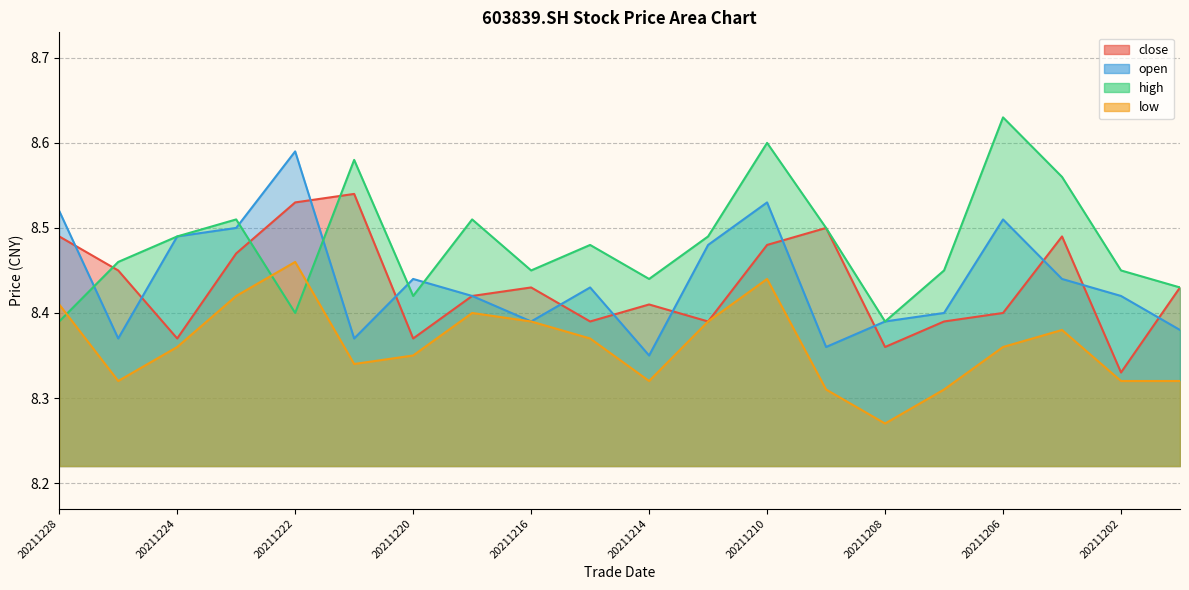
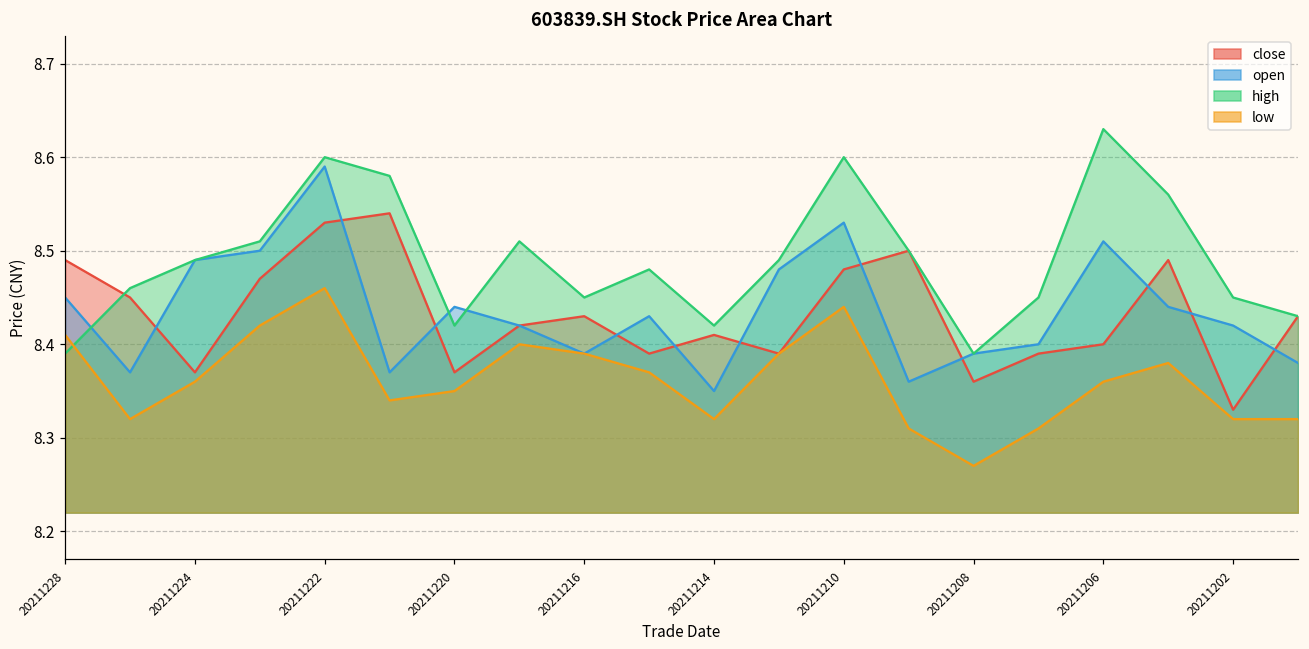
open, 20211228: 8.52 -> 8.45
high, 20211222: 8.4 -> 8.6
high, 20211214: 8.44 -> 8.42
